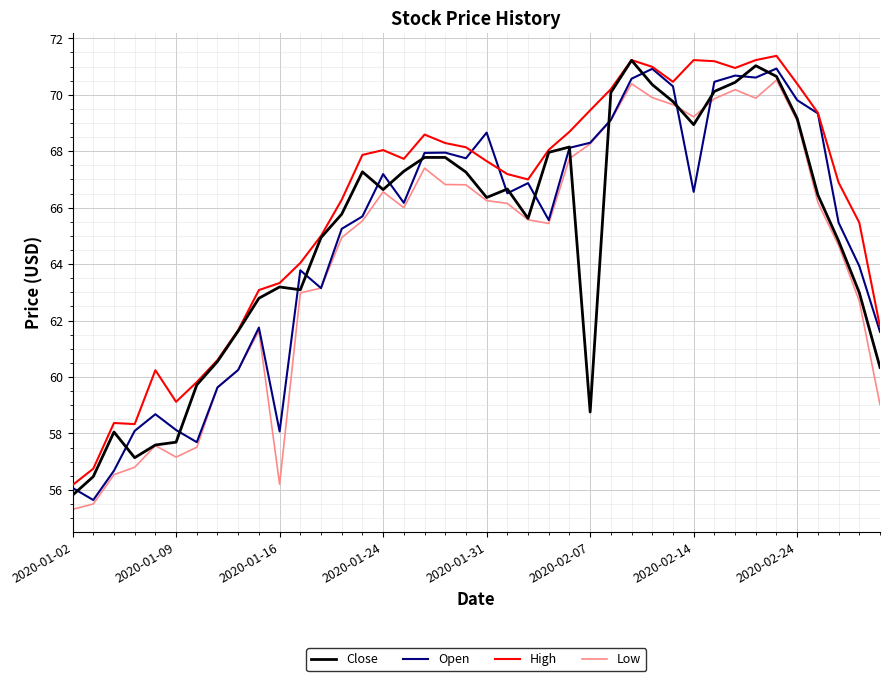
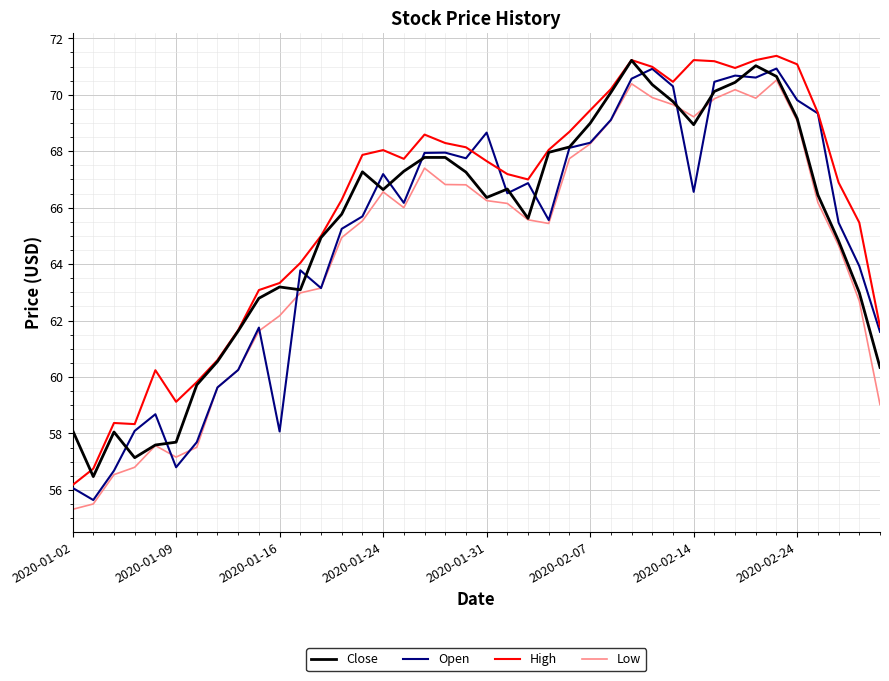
Close, 2020-01-02: 55.8 -> 58.1
Open, 2020-01-09: 58.1 -> 56.8
Low, 2020-01-16: 56.2 -> 62.2
Close, 2020-02-07: 58.8 -> 69.0
High, 2020-02-24: 70.4 -> 71.1
